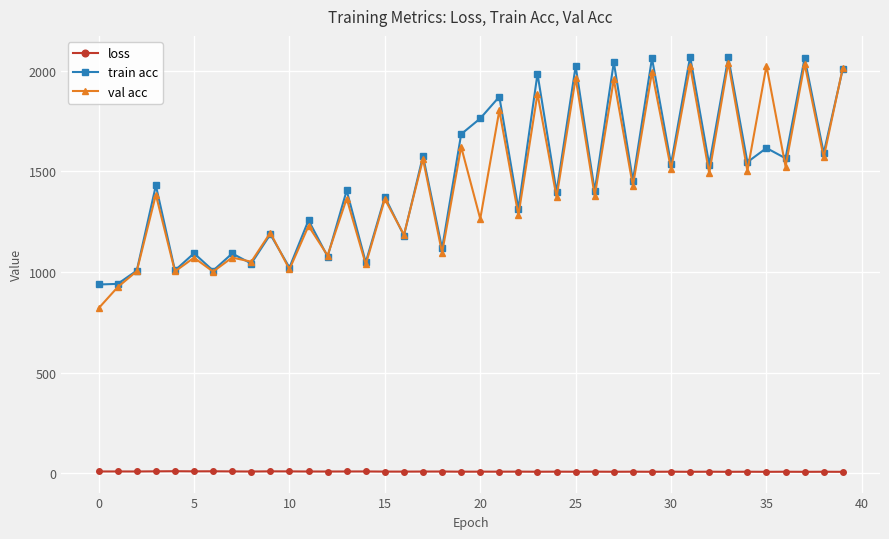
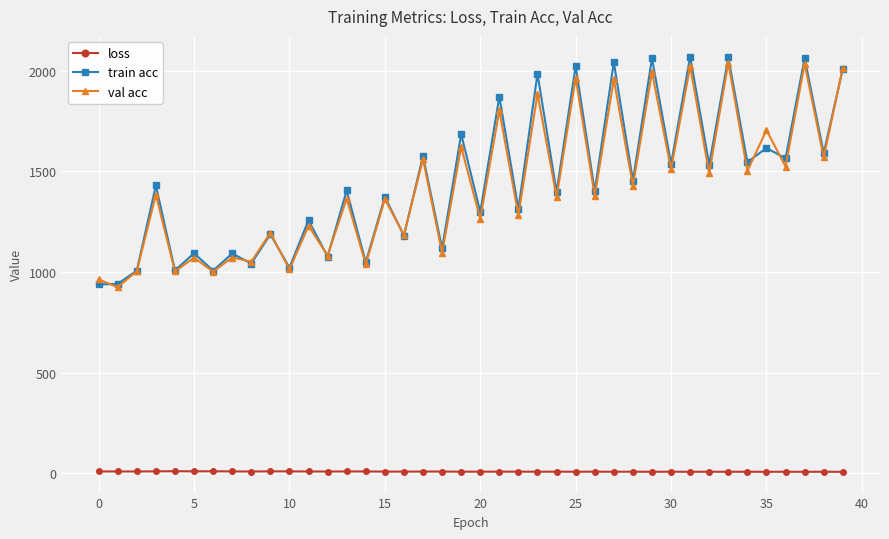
val acc, 0: 820 -> 960
train acc, 20: 1760 -> 1300
val acc, 35: 2030 -> 1710
